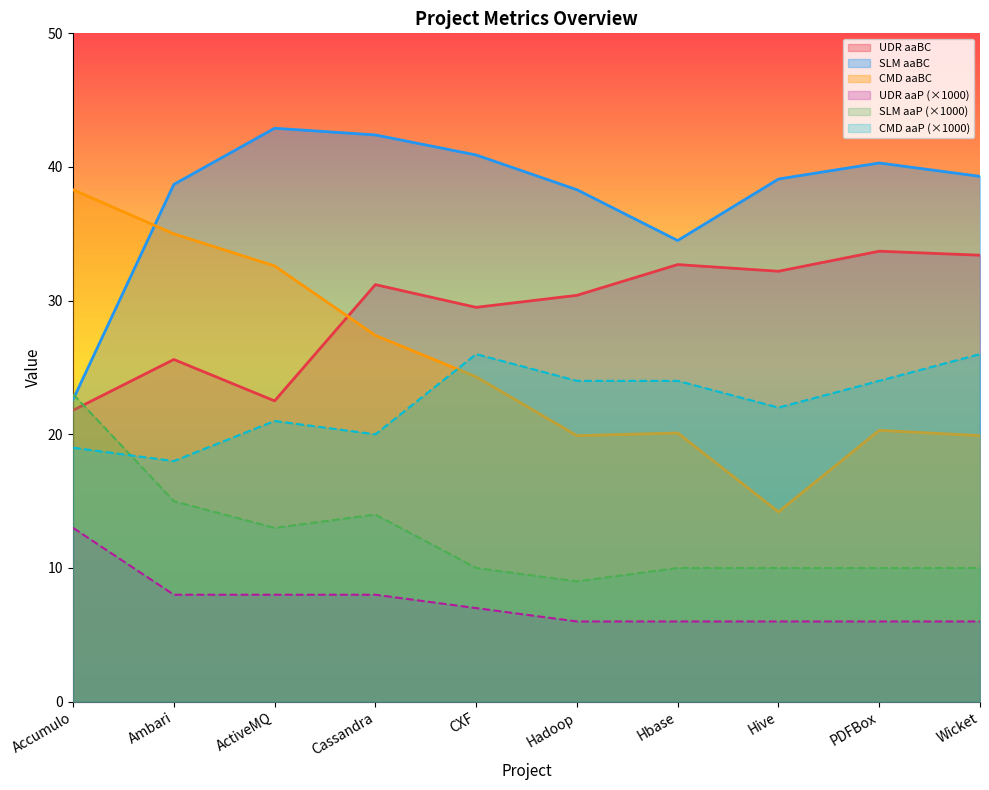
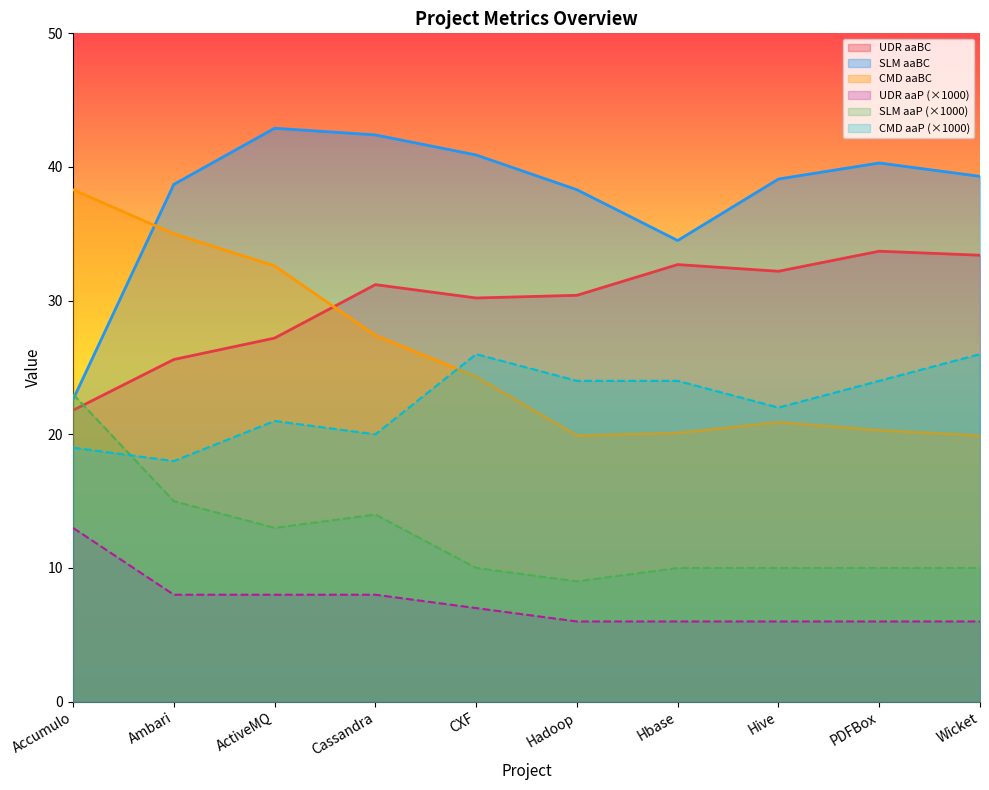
UDR aaBC, ActiveMQ: 22.5 -> 27.2
UDR aaBC, CXF: 29.5 -> 30.2
CMD aaBC, Hive: 14.2 -> 20.9
